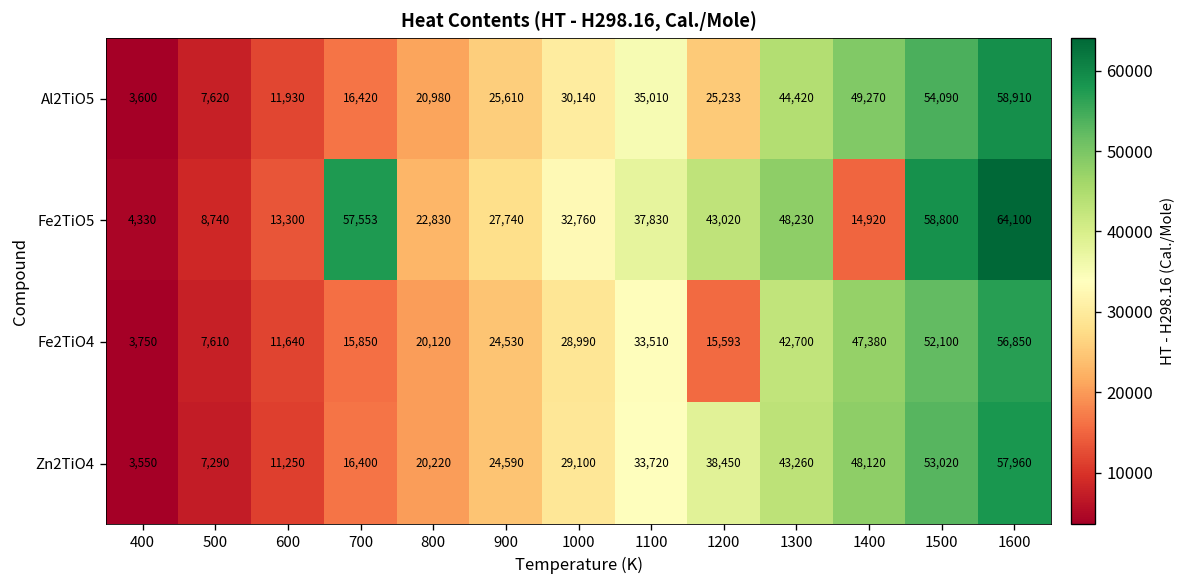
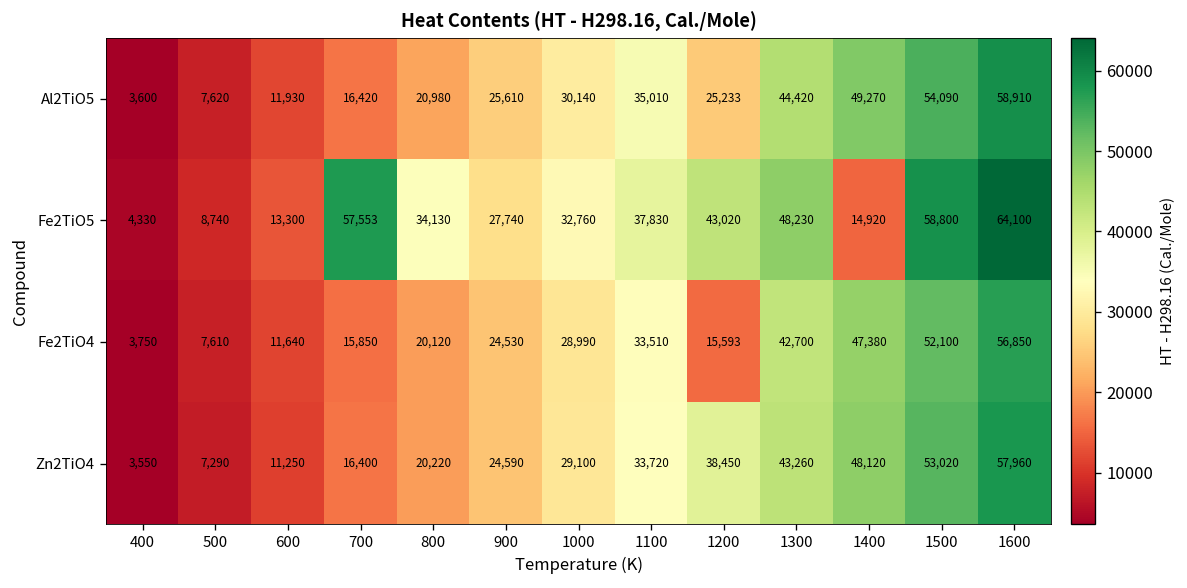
Fe2TiO5, 800: 22,830 -> 34,130
